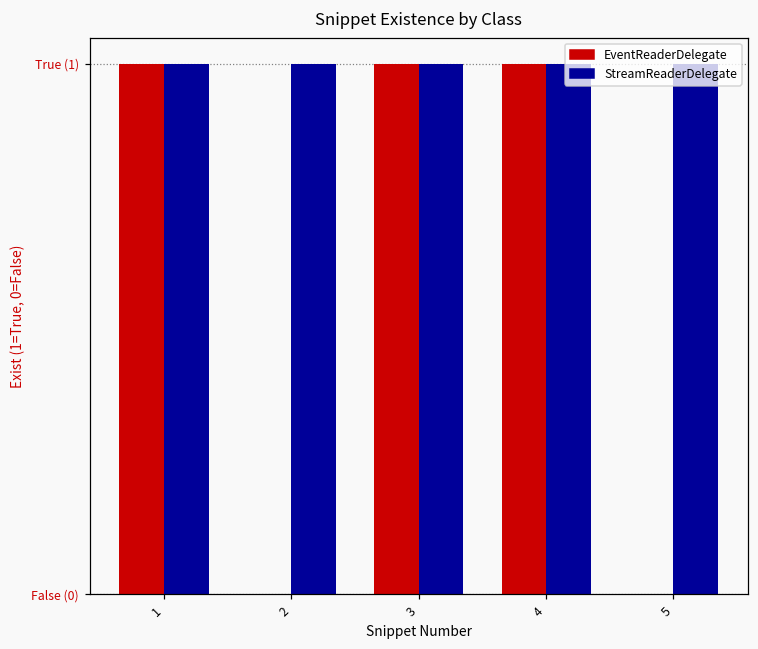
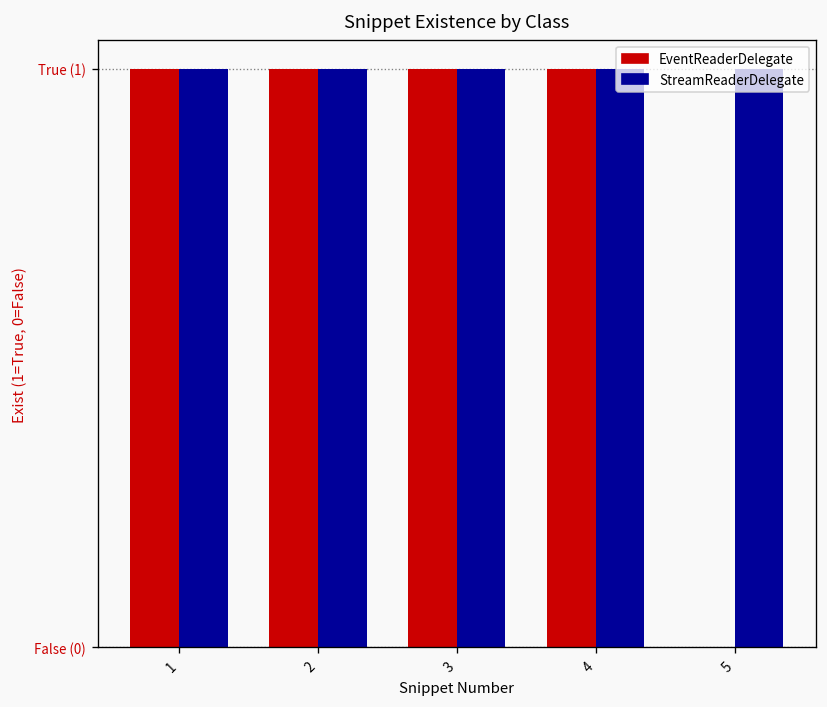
EventReaderDelegate, 2: True (0) -> True (1)
